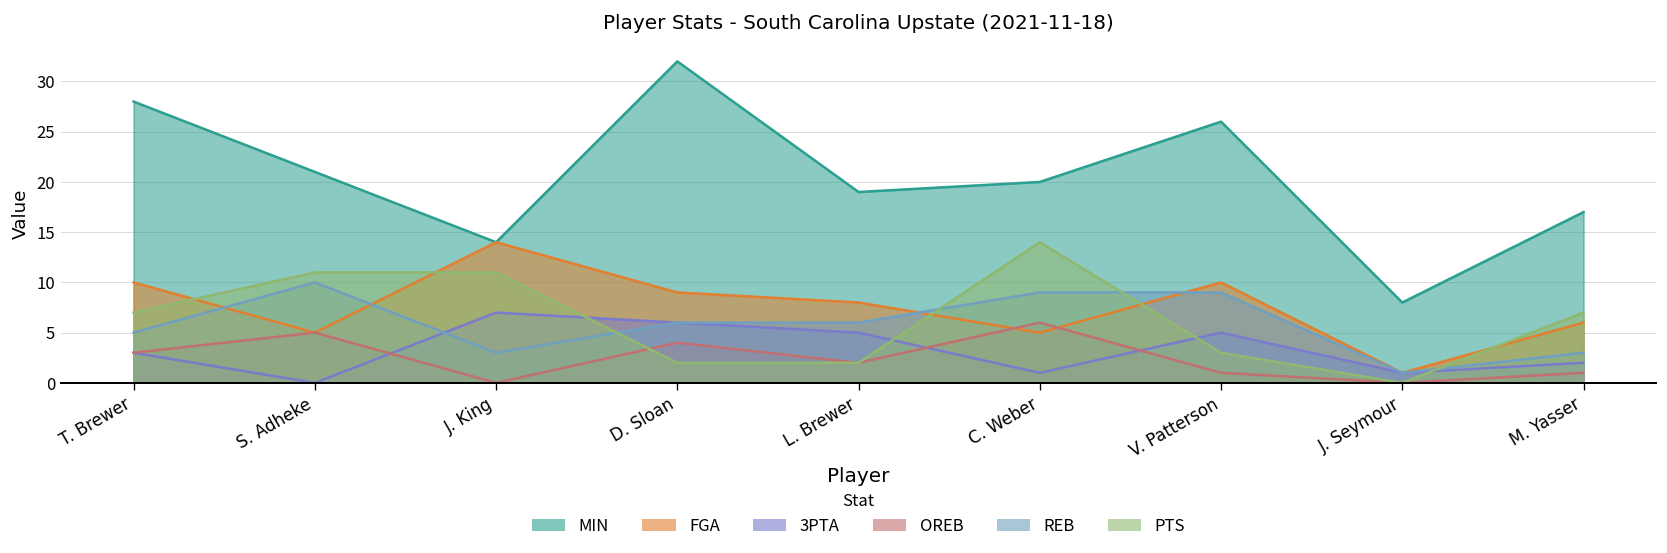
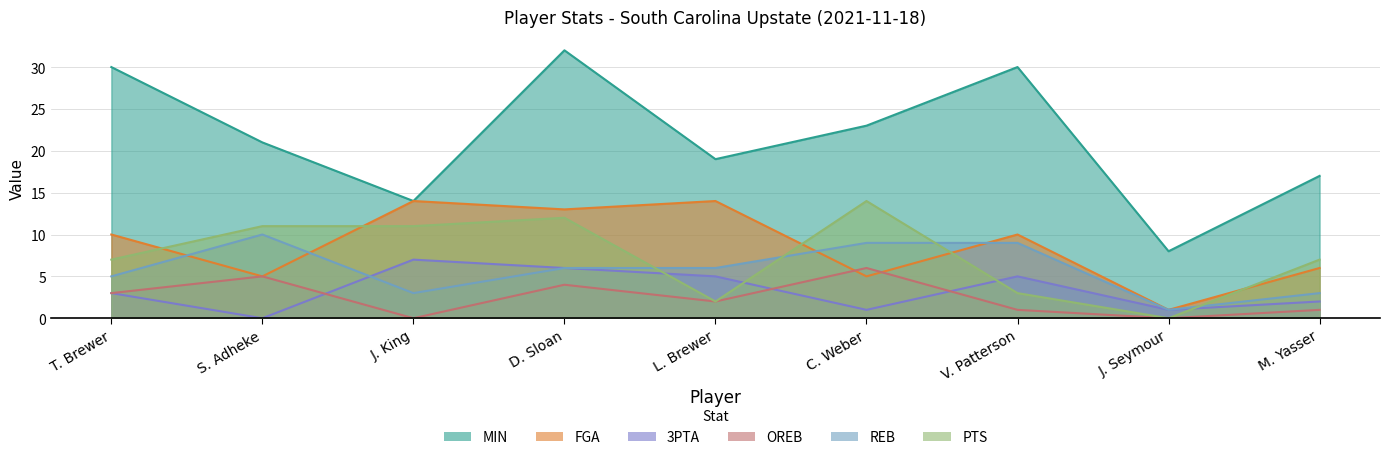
MIN, T. Brewer: 28 -> 30
FGA, D. Sloan: 9 -> 13
PTS, D. Sloan: 2 -> 12
FGA, L. Brewer: 8 -> 14
MIN, C. Weber: 20 -> 23
MIN, V. Patterson: 26 -> 30
